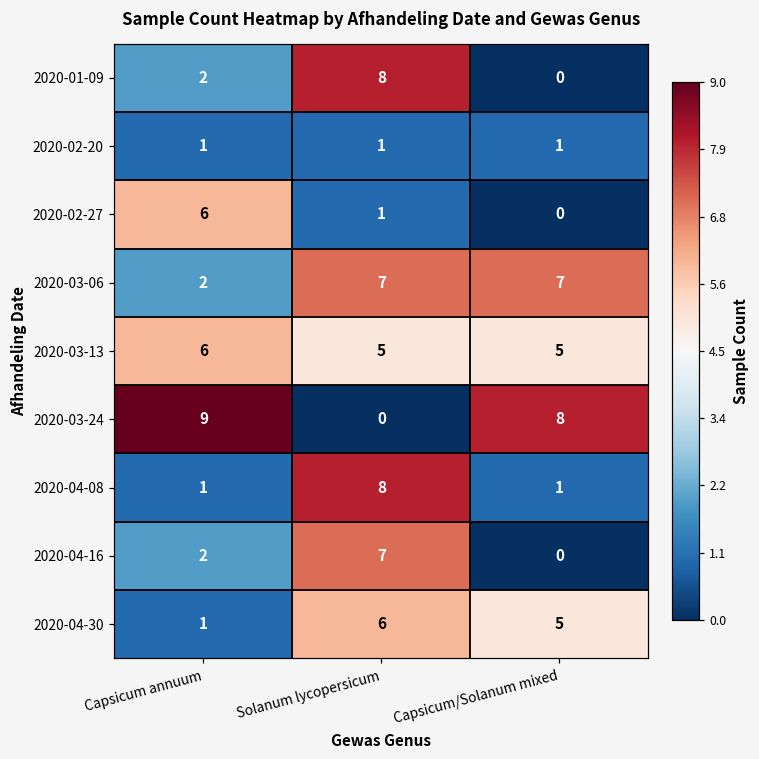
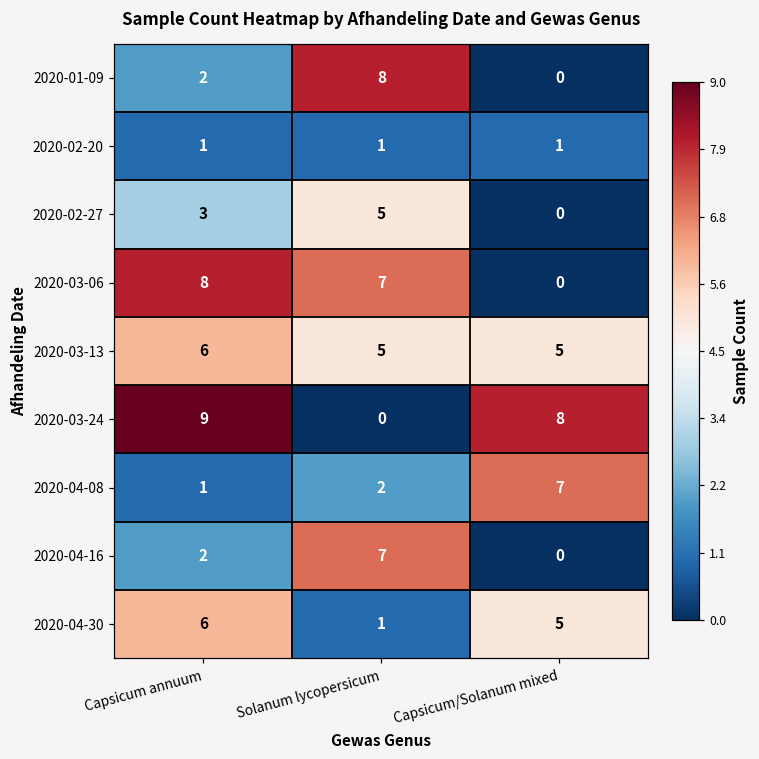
2020-02-27, Capsicum annuum: 6 -> 3
2020-02-27, Solanum lycopersicum: 1 -> 5
2020-03-06, Capsicum annuum: 2 -> 8
2020-03-06, Capsicum/Solanum mixed: 7 -> 0
2020-04-08, Solanum lycopersicum: 8 -> 2
2020-04-08, Capsicum/Solanum mixed: 1 -> 7
2020-04-30, Capsicum annuum: 1 -> 6
2020-04-30, Solanum lycopersicum: 6 -> 1
